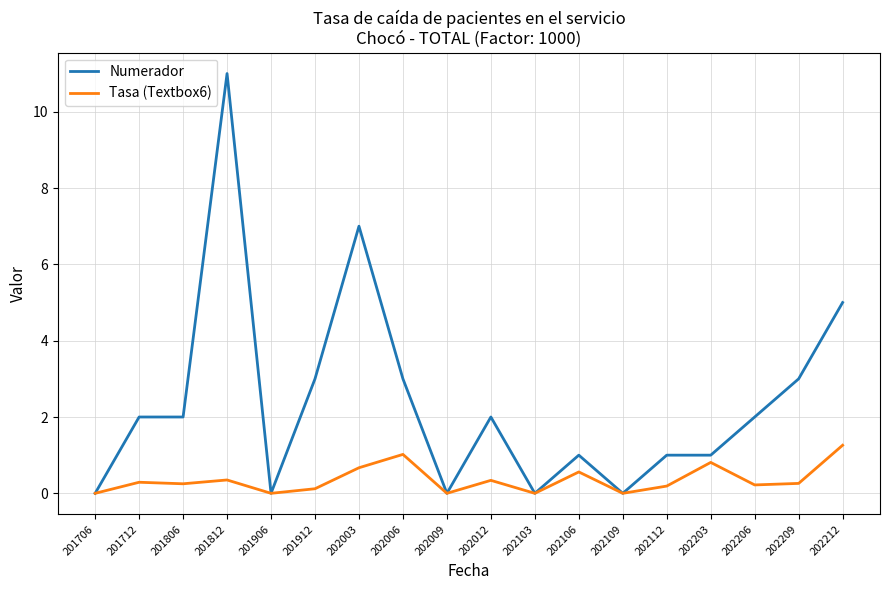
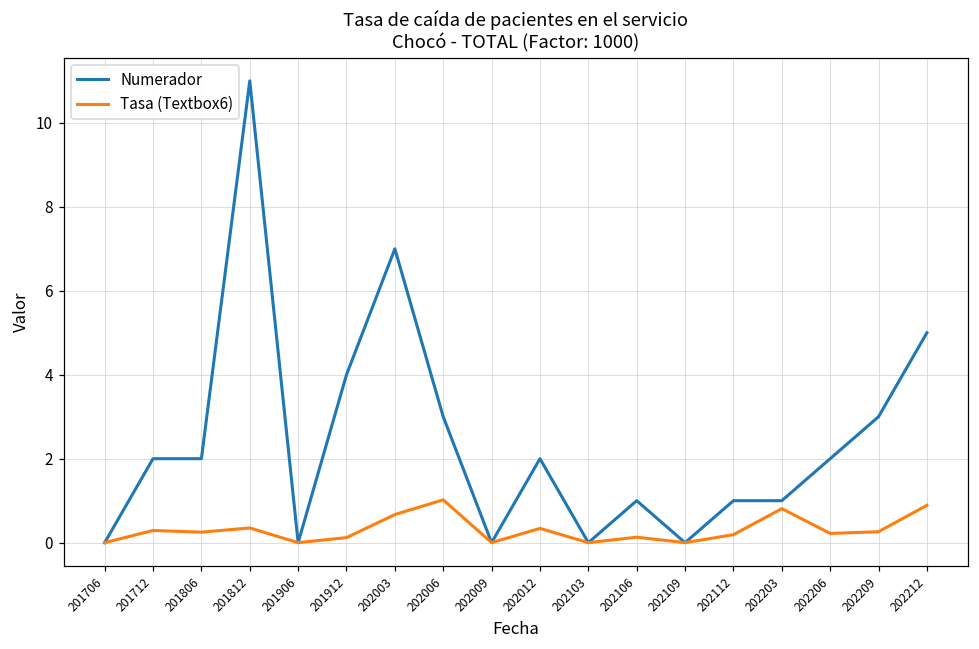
Numerador, 201912: 3 -> 4
Tasa (Textbox6), 202106: 0.6 -> 0.1
Tasa (Textbox6), 202212: 1.3 -> 0.9
